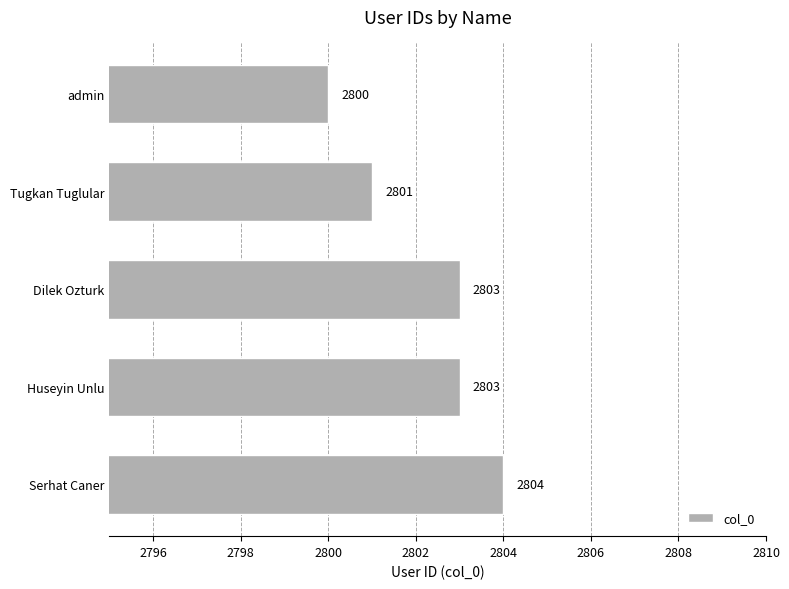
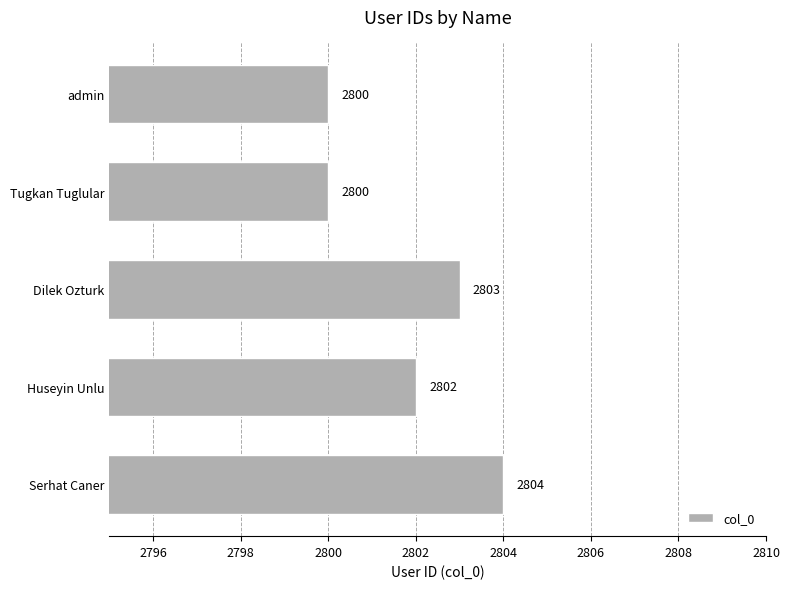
Tugkan Tuglular: 2801 -> 2800
Huseyin Unlu: 2803 -> 2802
